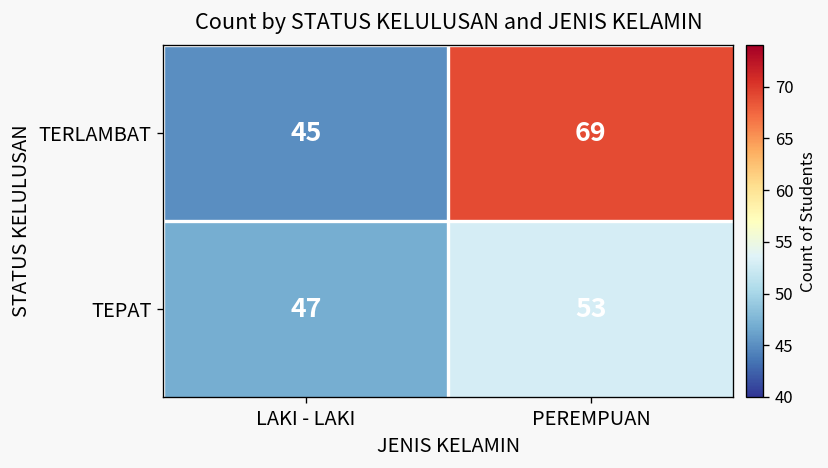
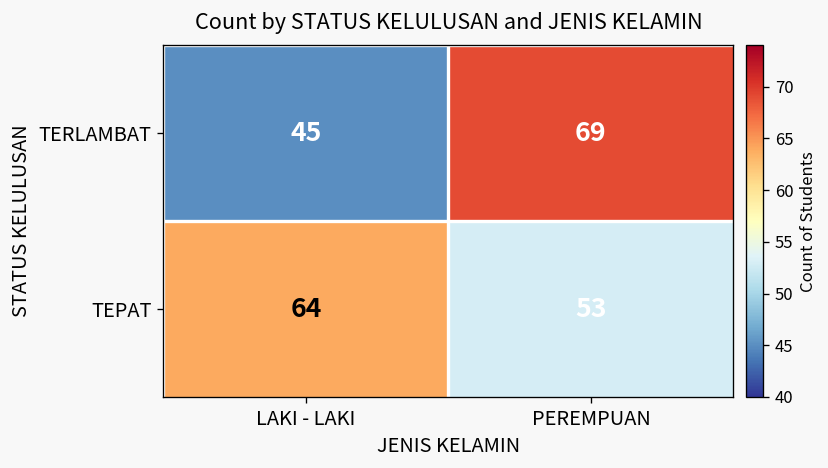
TEPAT, LAKI - LAKI: 47 -> 64
